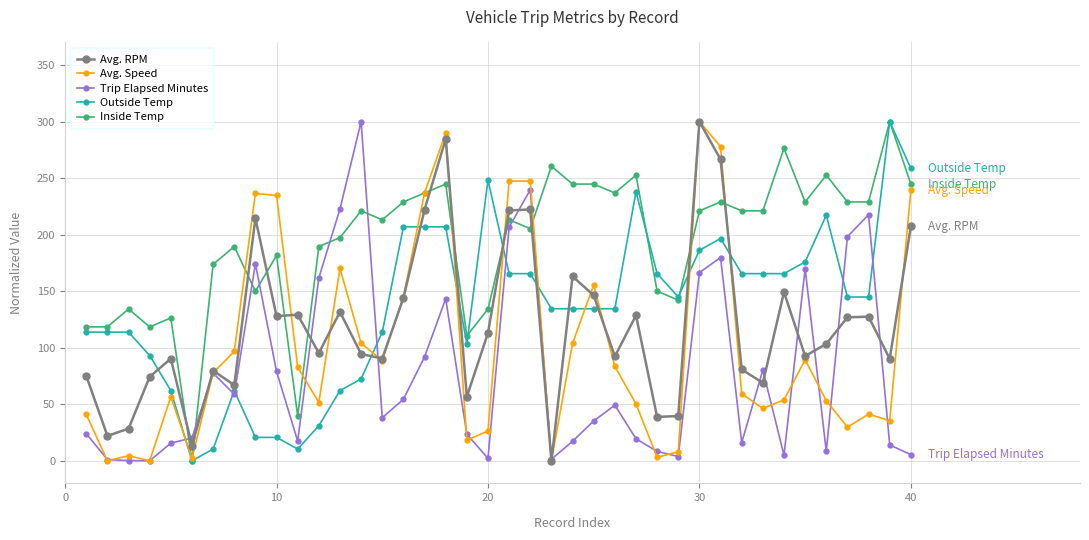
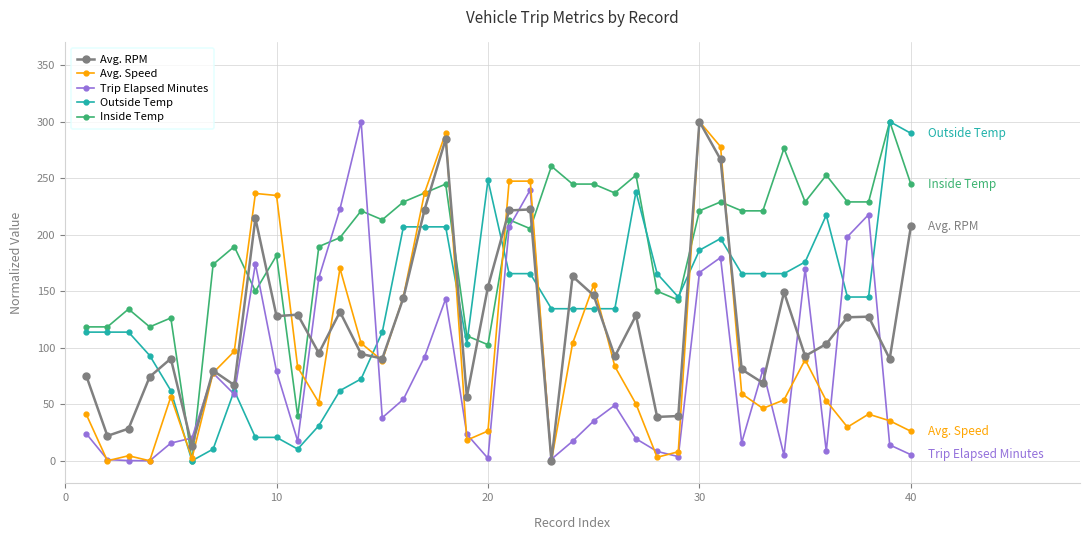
Avg. RPM, 20: 113 -> 154
Inside Temp, 20: 134 -> 103
Avg. Speed, 40: 239 -> 26
Outside Temp, 40: 259 -> 290
